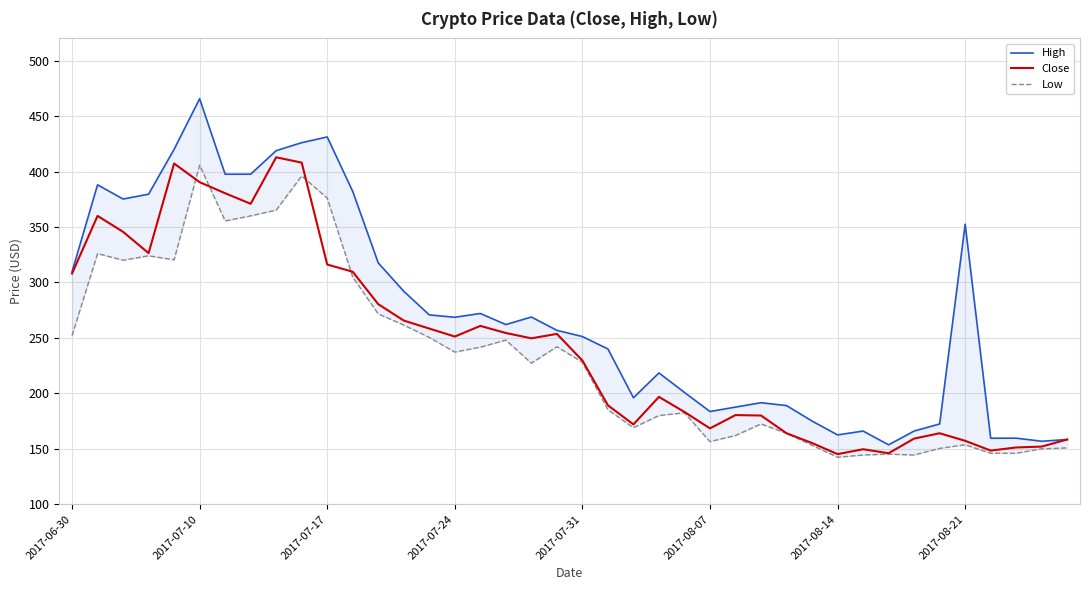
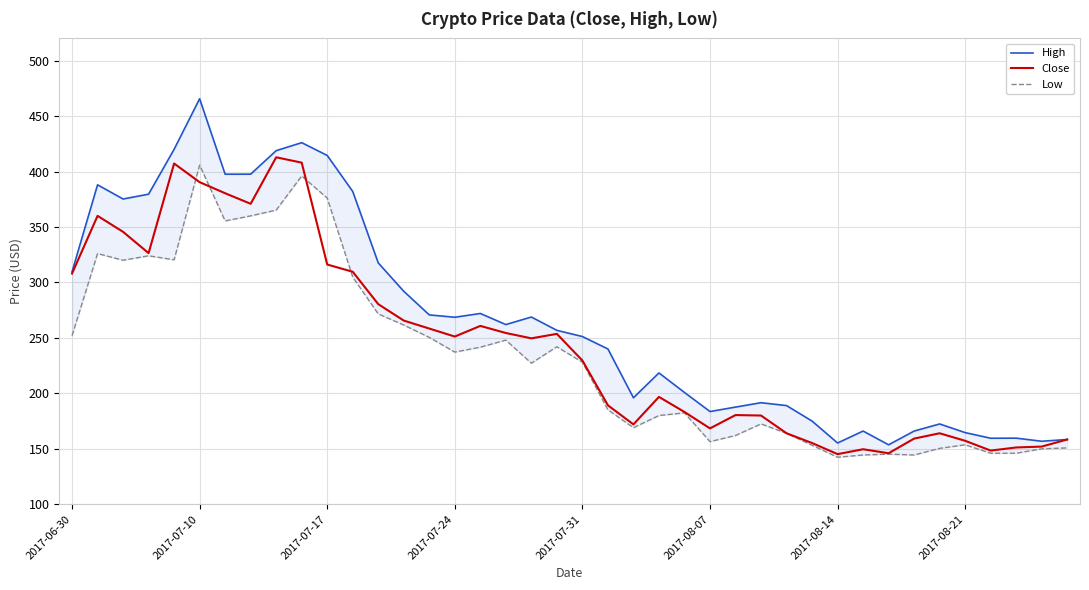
High, 2017-07-17: 431 -> 414
High, 2017-08-14: 163 -> 155
High, 2017-08-21: 352 -> 165
